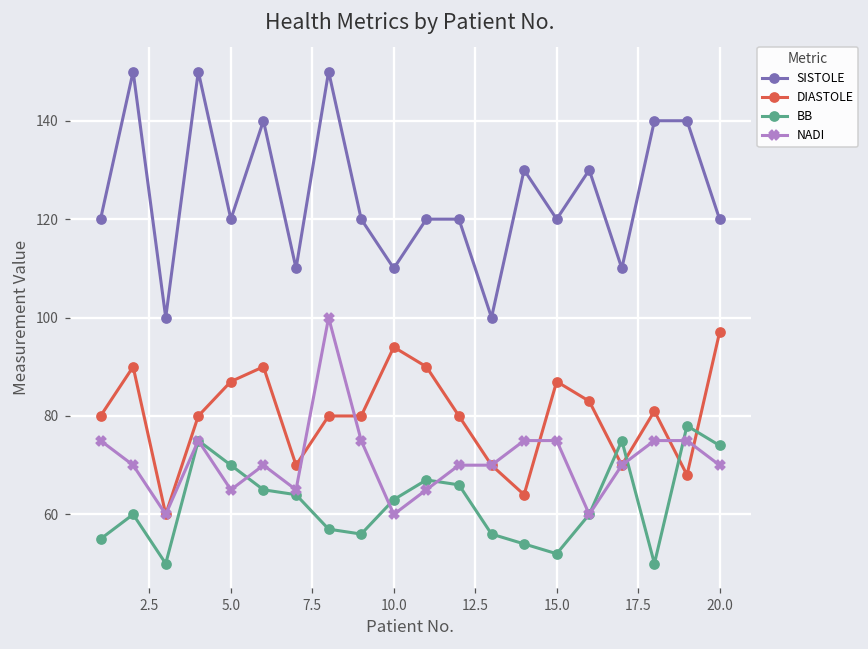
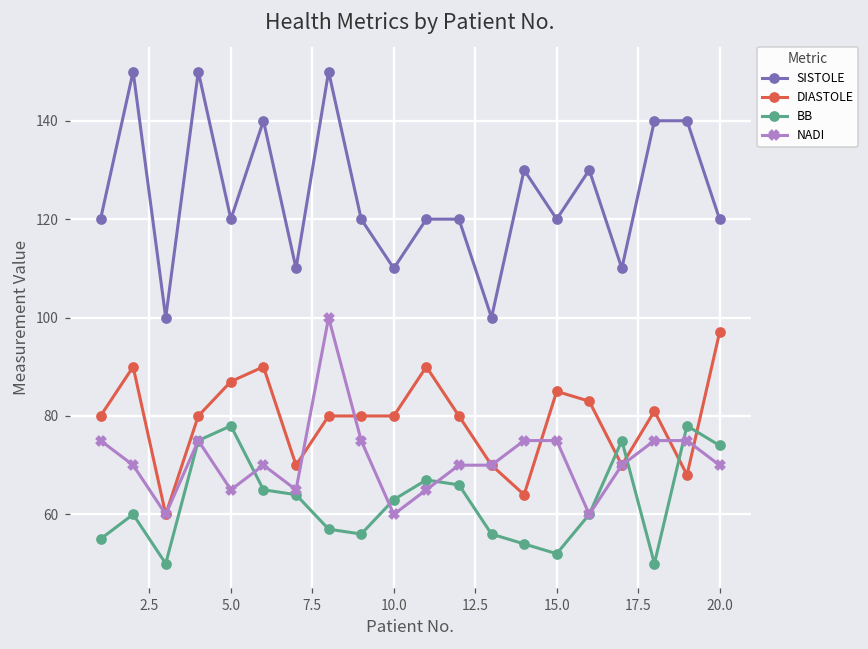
BB, 5.0: 70 -> 78
DIASTOLE, 10.0: 94 -> 80
DIASTOLE, 15.0: 87 -> 85
